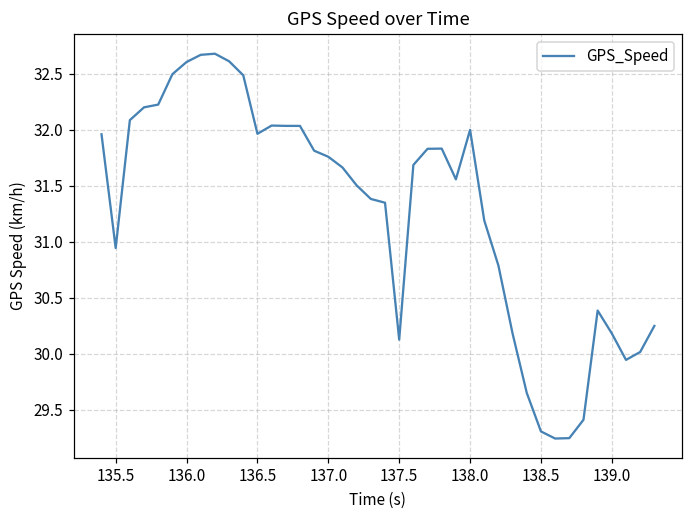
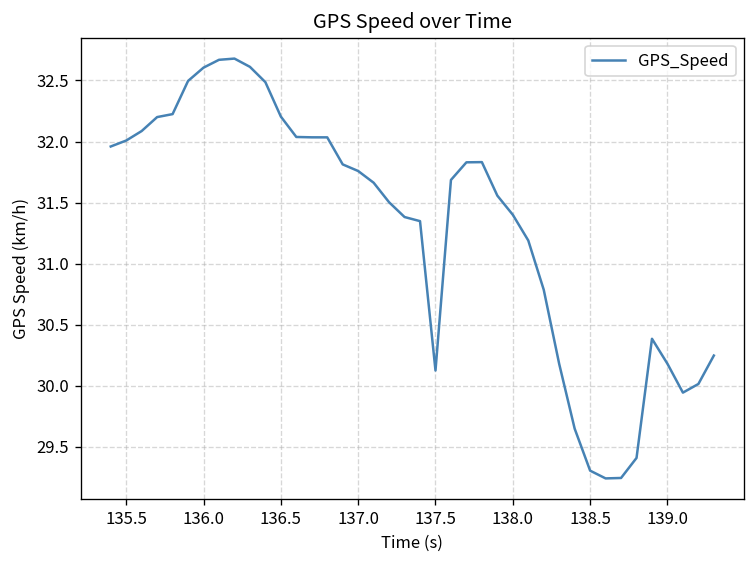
135.5: 30.94 -> 32.01
136.5: 31.96 -> 32.20
138.0: 32.00 -> 31.40
